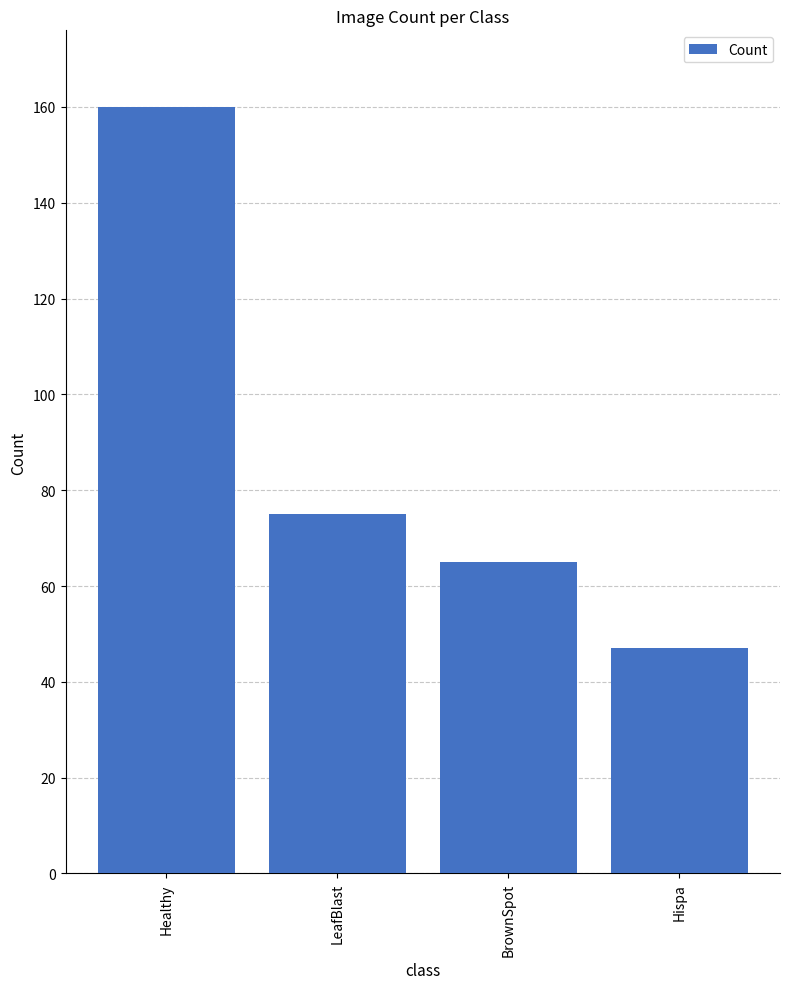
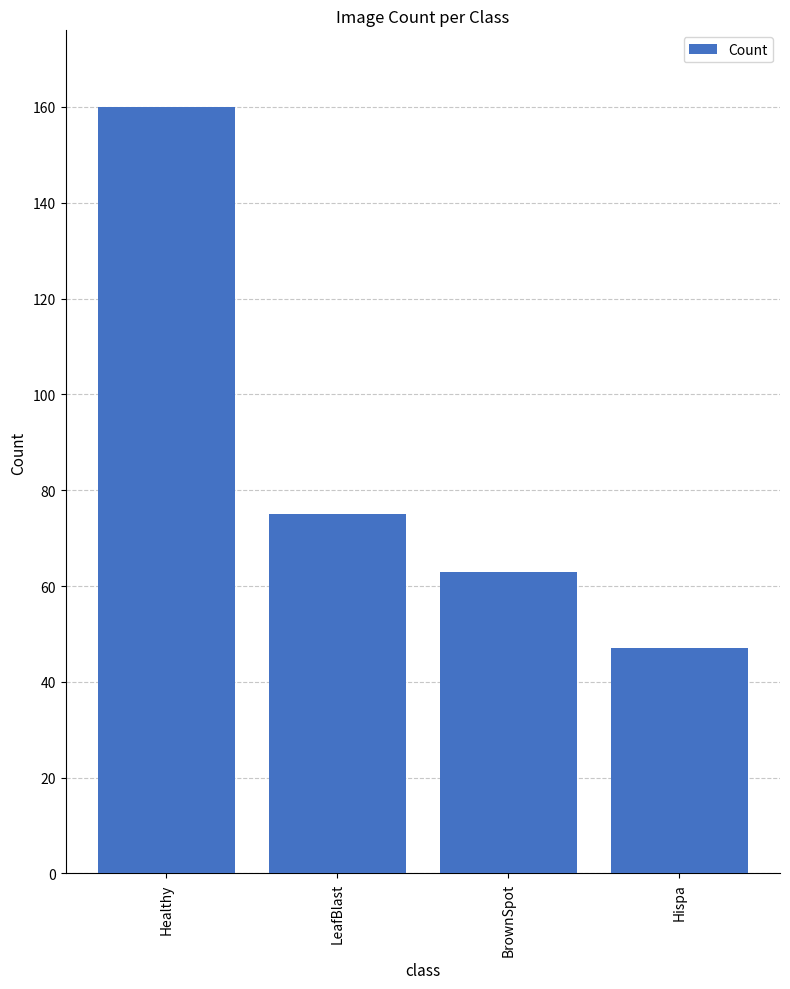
BrownSpot: 65 -> 63
